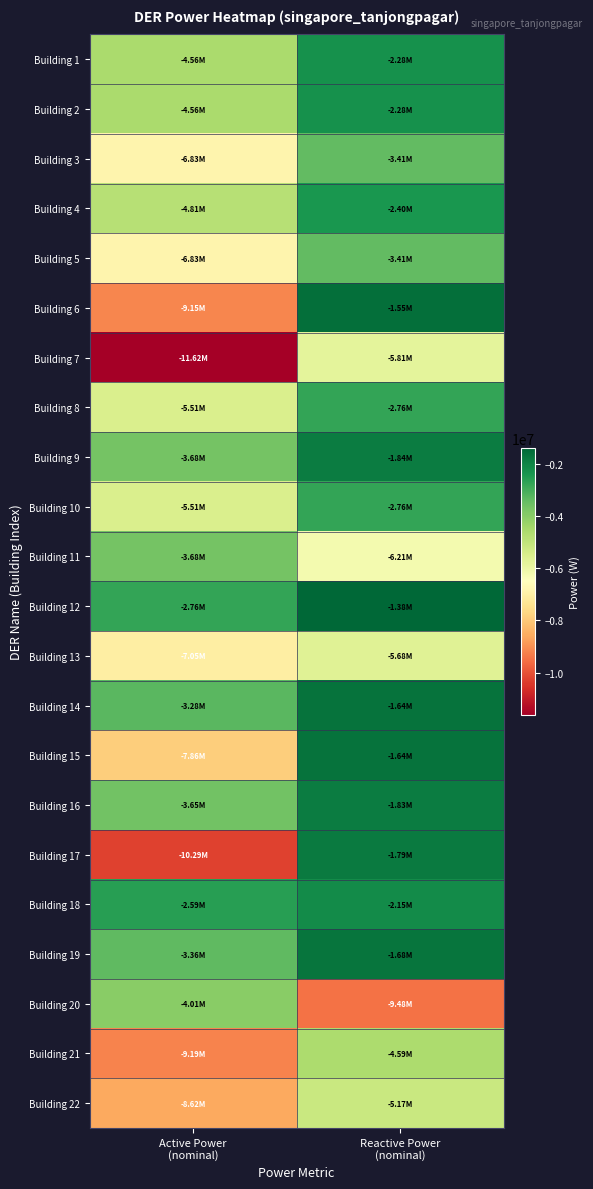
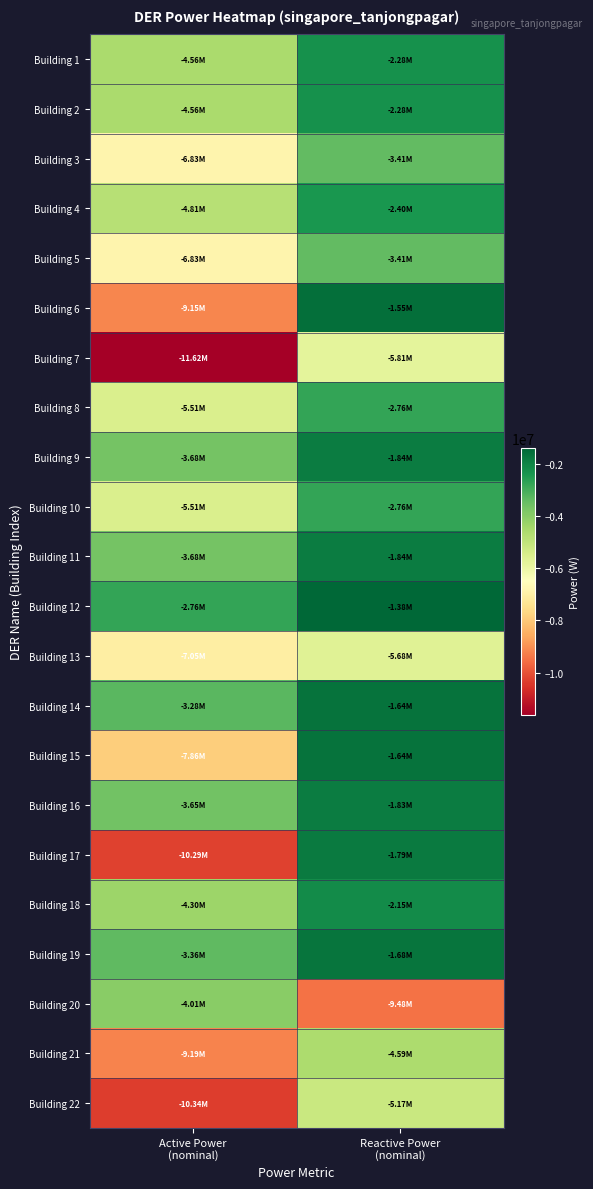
Building 11, Reactive Power (nominal): -6.21M -> -1.84M
Building 18, Active Power (nominal): -2.59M -> -4.30M
Building 22, Active Power (nominal): -8.62M -> -10.34M
